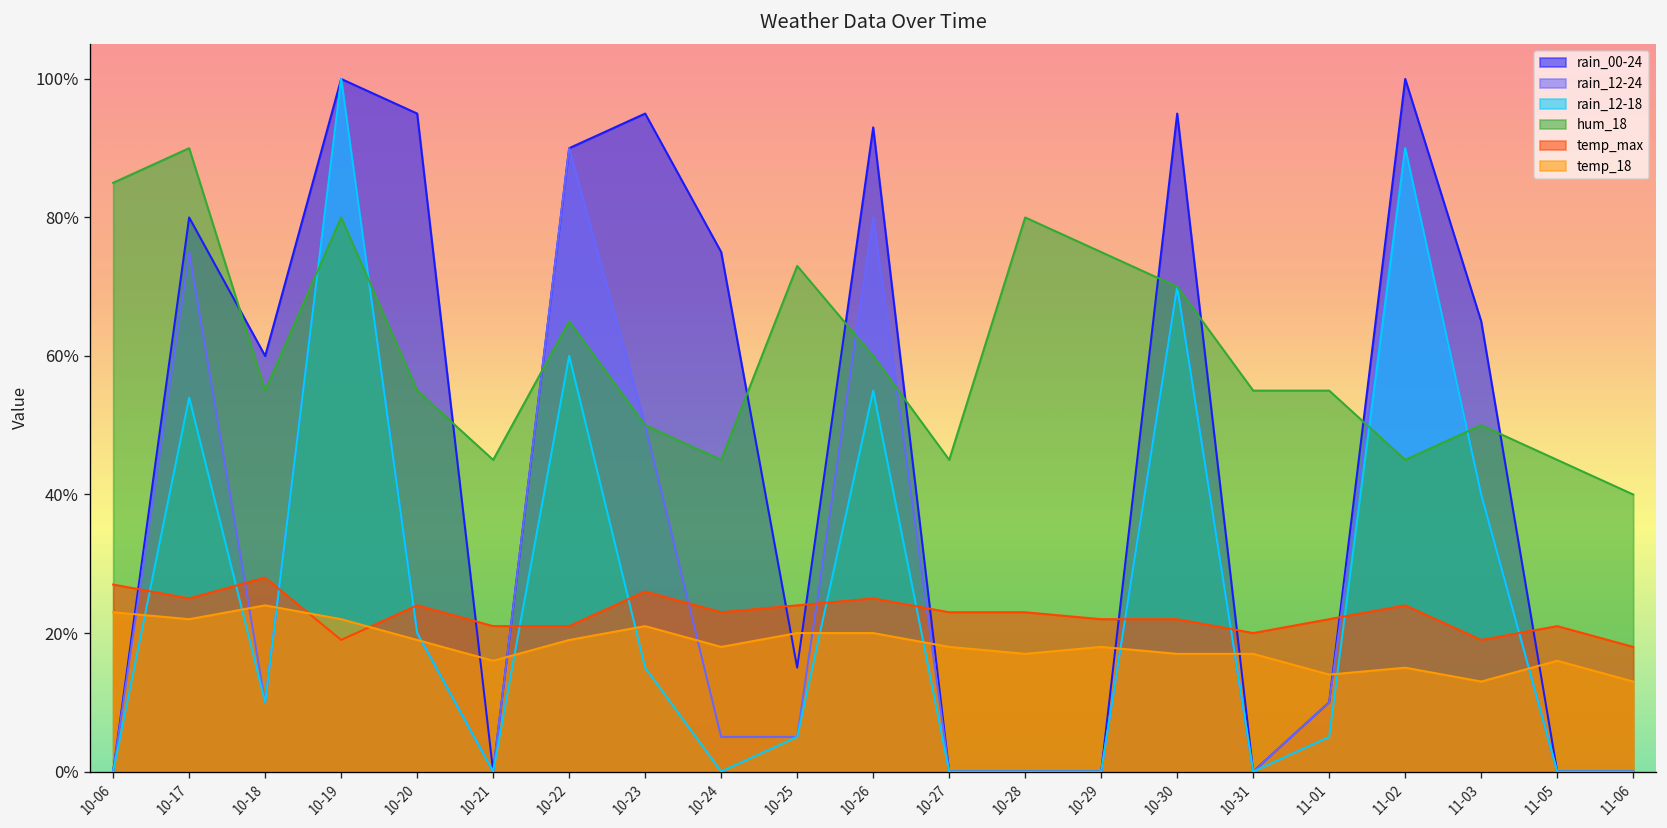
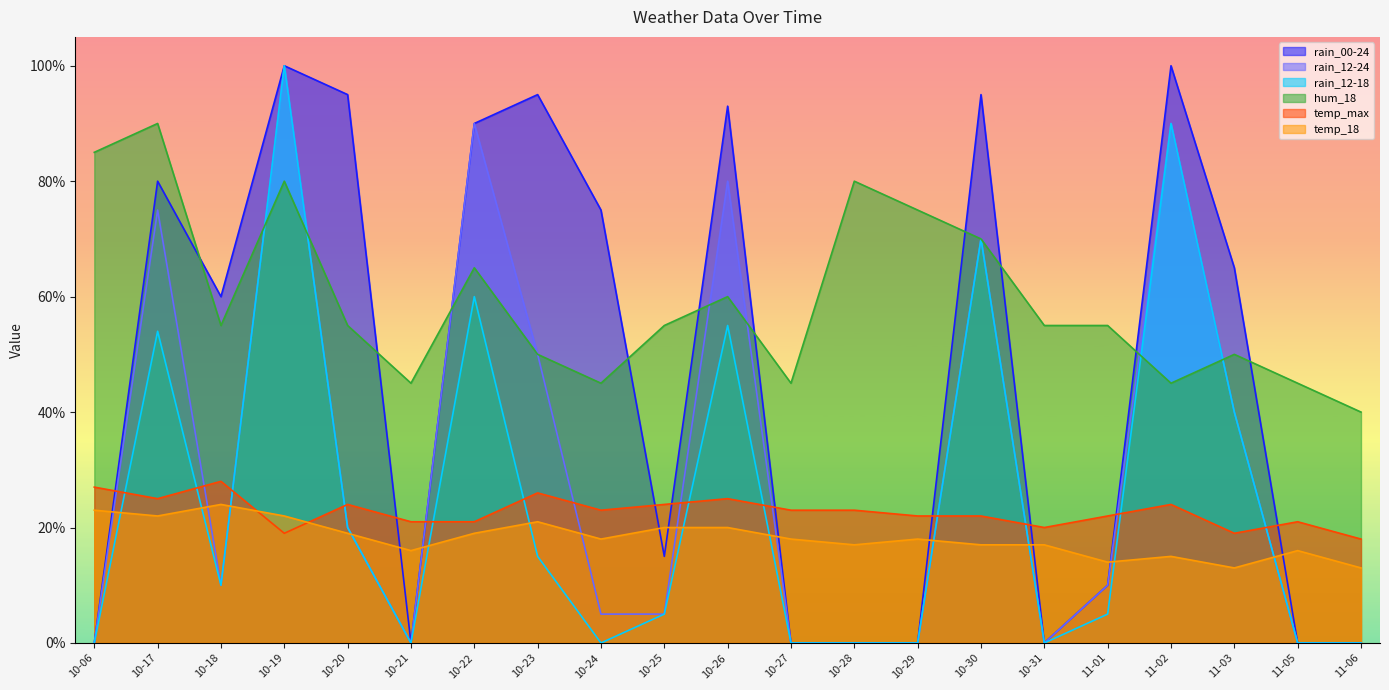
hum_18, 10-25: 73% -> 55%
